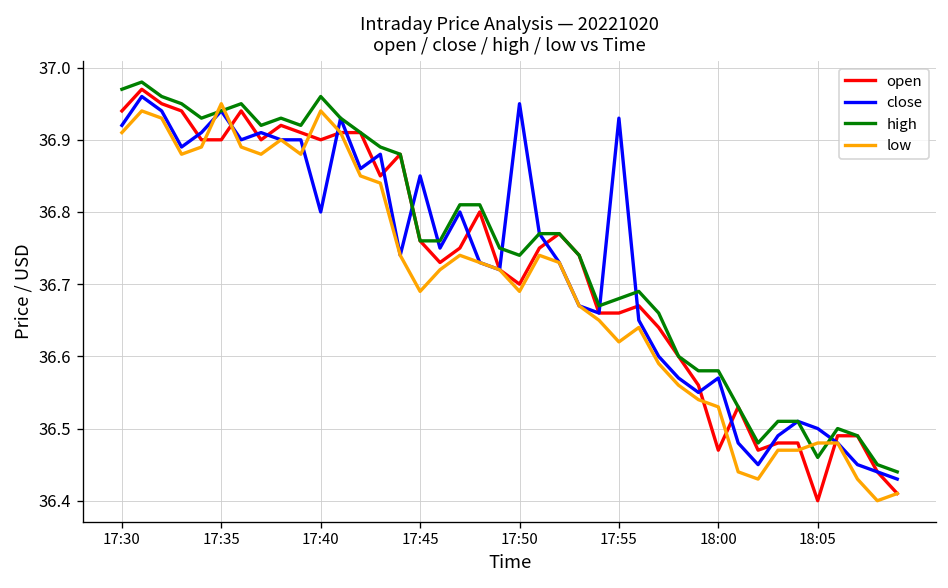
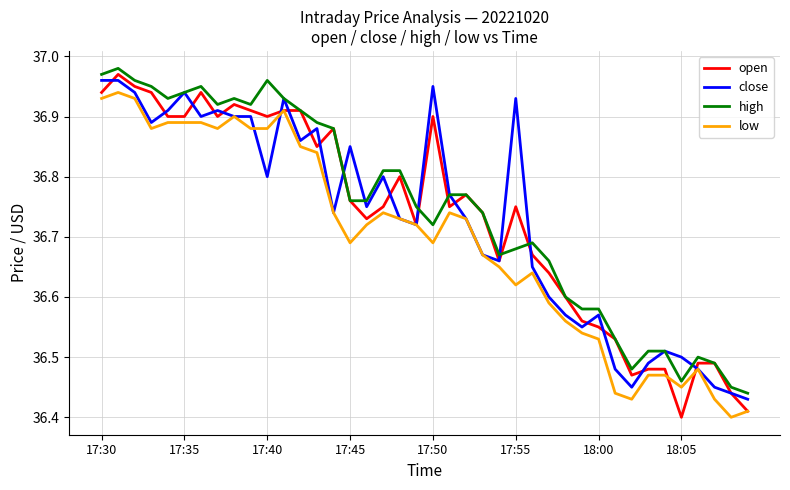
close, 17:30: 36.92 -> 36.96
low, 17:30: 36.91 -> 36.93
low, 17:35: 36.95 -> 36.89
low, 17:40: 36.94 -> 36.88
open, 17:50: 36.7 -> 36.9
high, 17:50: 36.74 -> 36.72
open, 17:55: 36.66 -> 36.75
open, 18:00: 36.47 -> 36.55
low, 18:05: 36.48 -> 36.45
